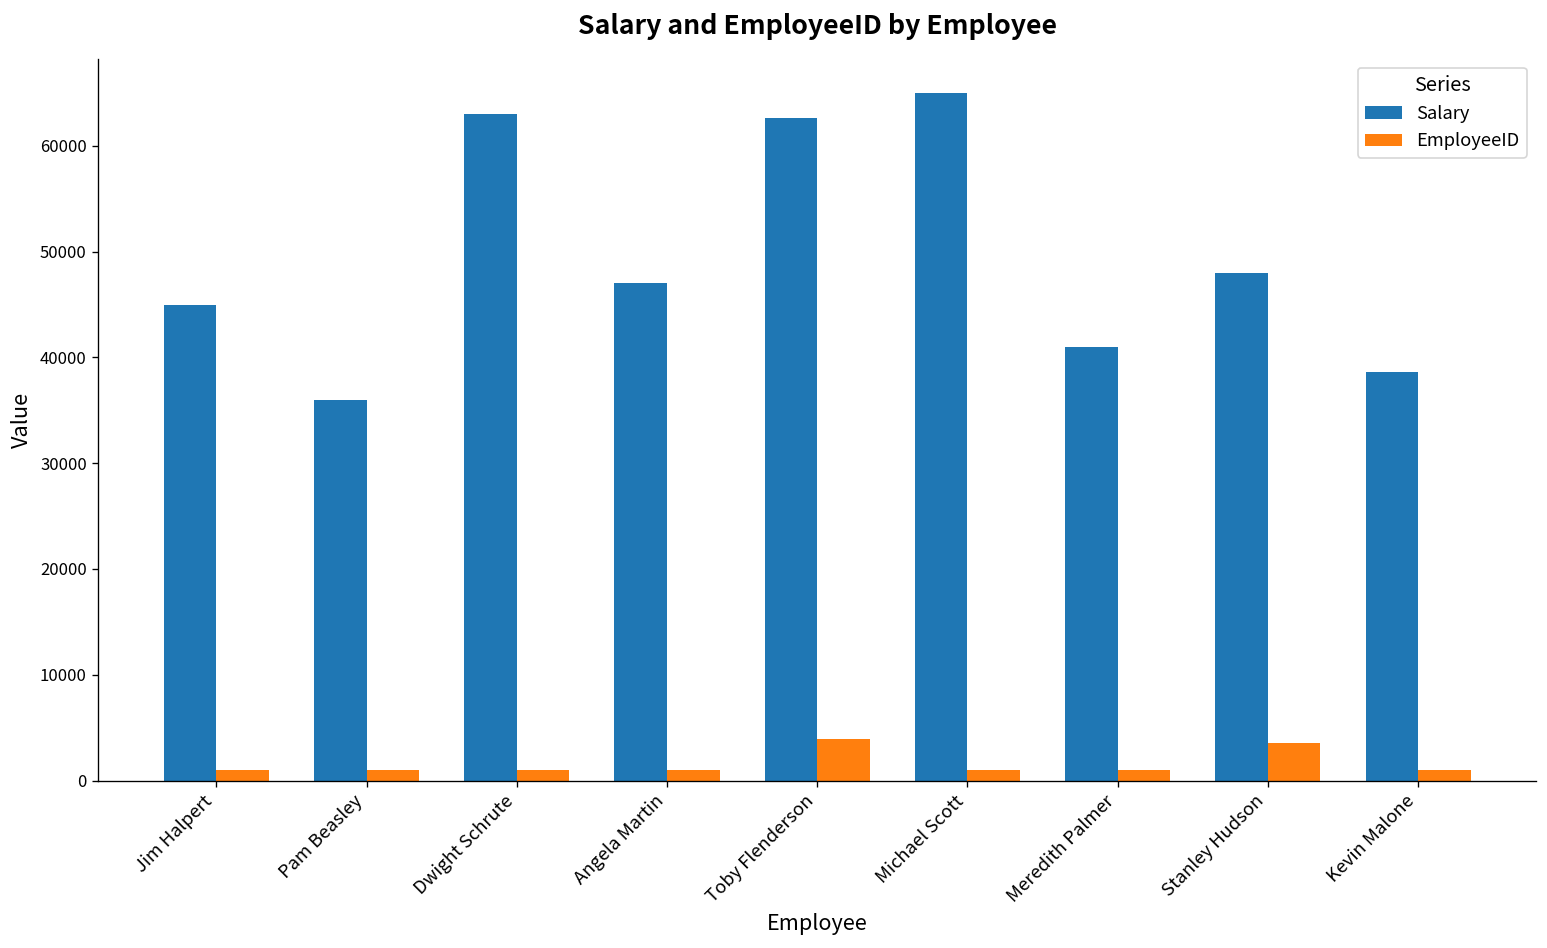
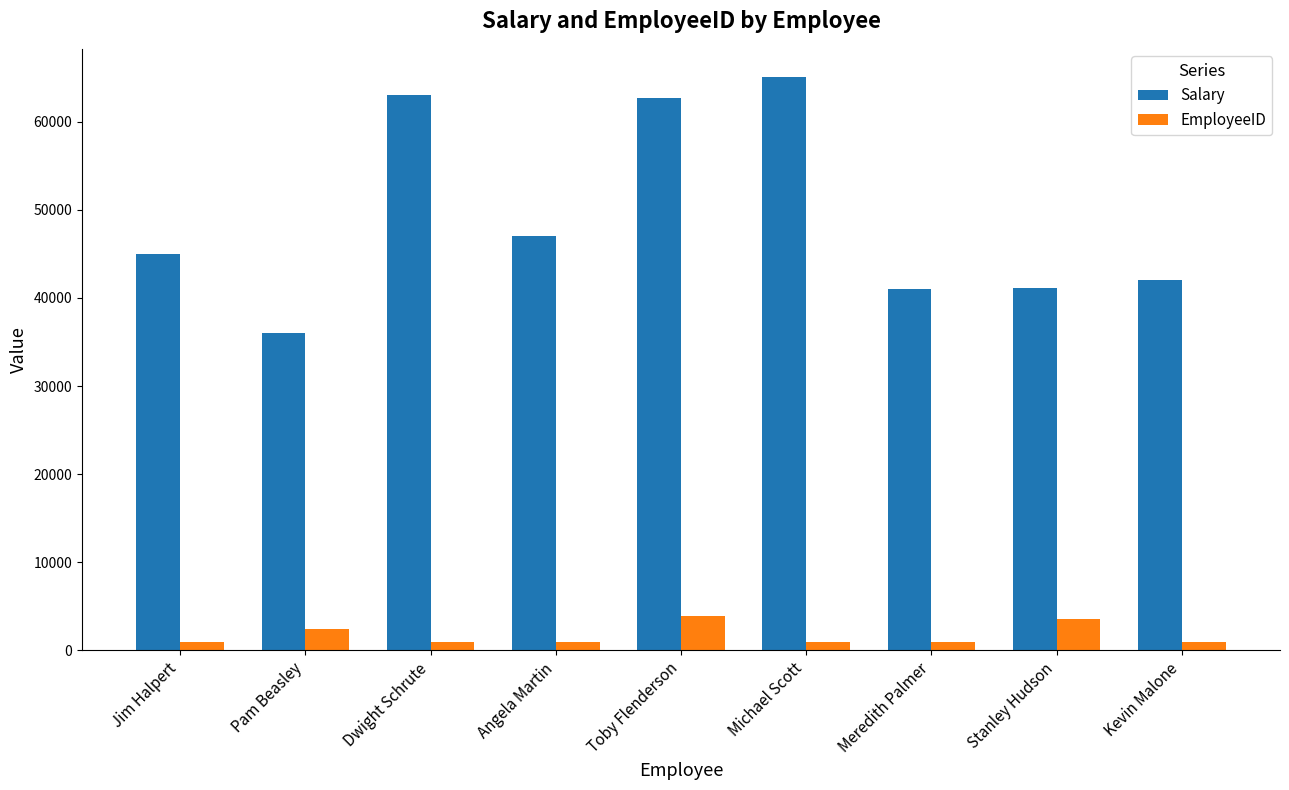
EmployeeID, Pam Beasley: 1000 -> 2000
Salary, Stanley Hudson: 48000 -> 41000
Salary, Kevin Malone: 39000 -> 42000
